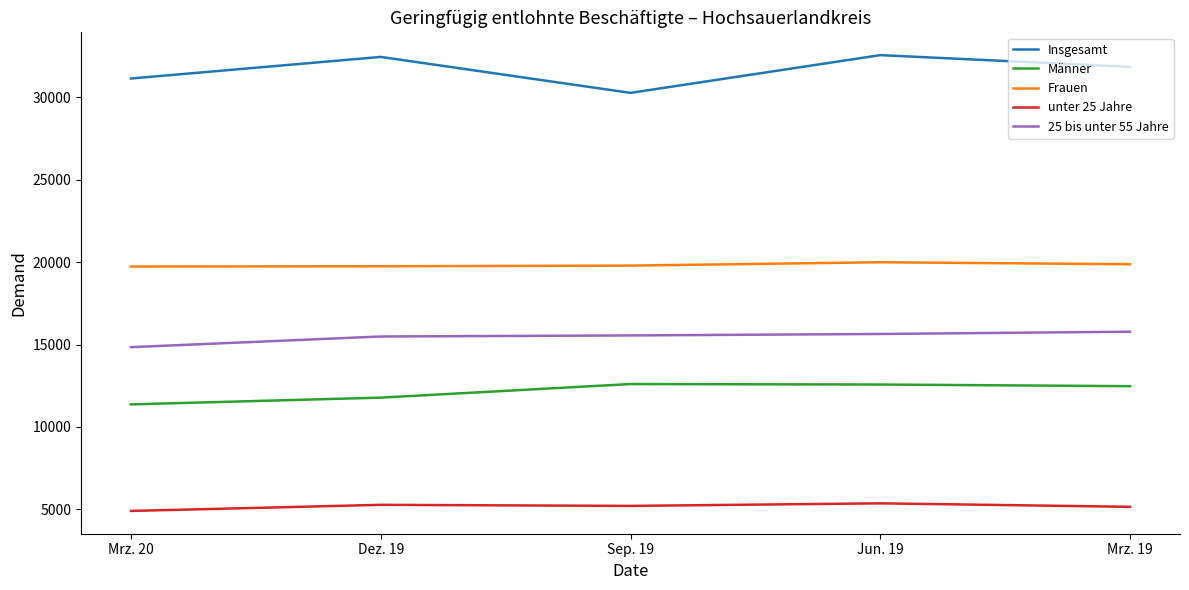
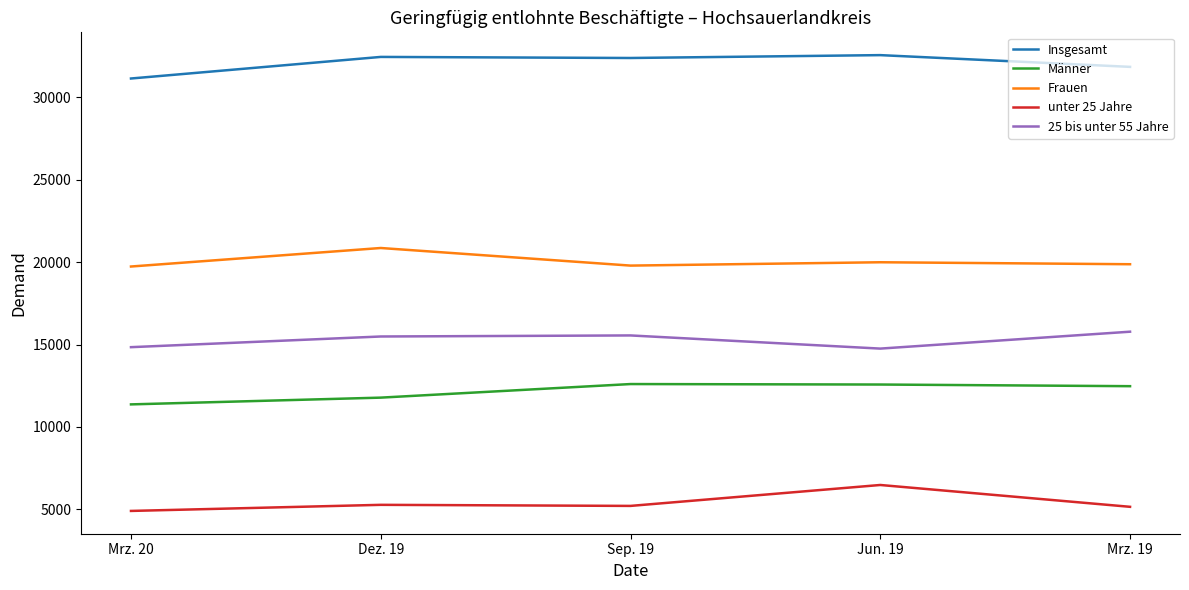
Frauen, Dez. 19: 19800 -> 20900
Insgesamt, Sep. 19: 30300 -> 32400
unter 25 Jahre, Jun. 19: 5400 -> 6500
25 bis unter 55 Jahre, Jun. 19: 15600 -> 14800
